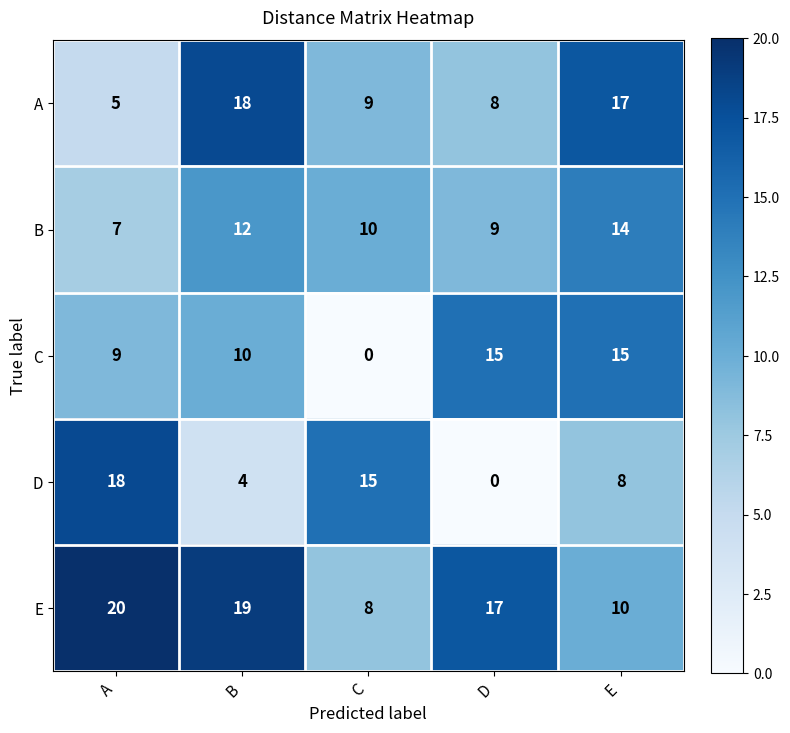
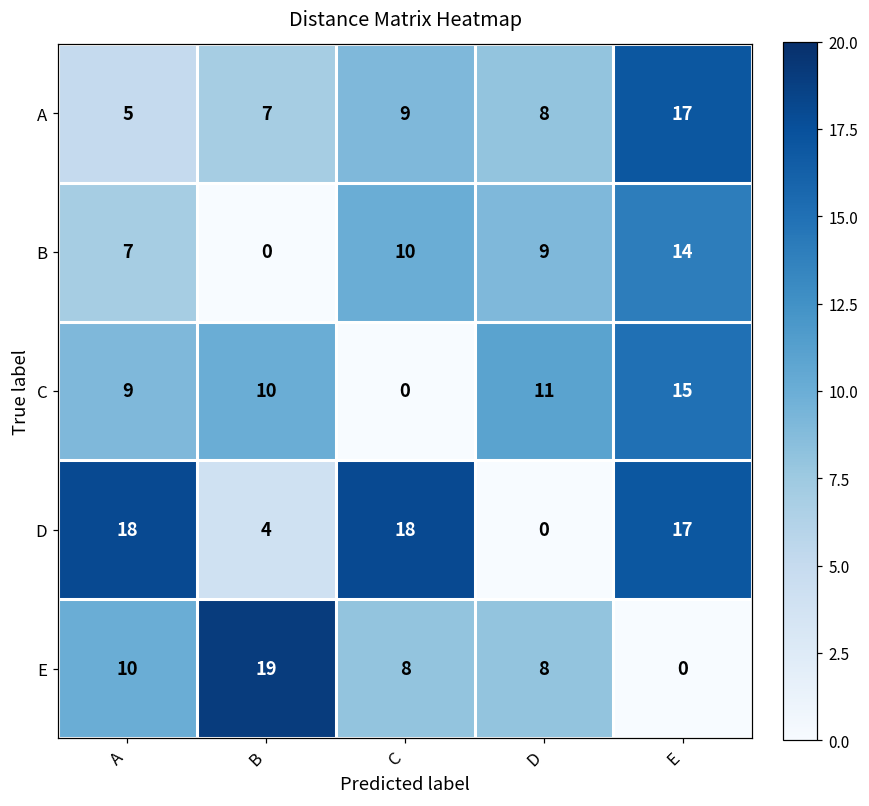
A, B: 18 -> 7
B, B: 12 -> 0
C, D: 15 -> 11
D, C: 15 -> 18
D, E: 8 -> 17
E, A: 20 -> 10
E, D: 17 -> 8
E, E: 10 -> 0
